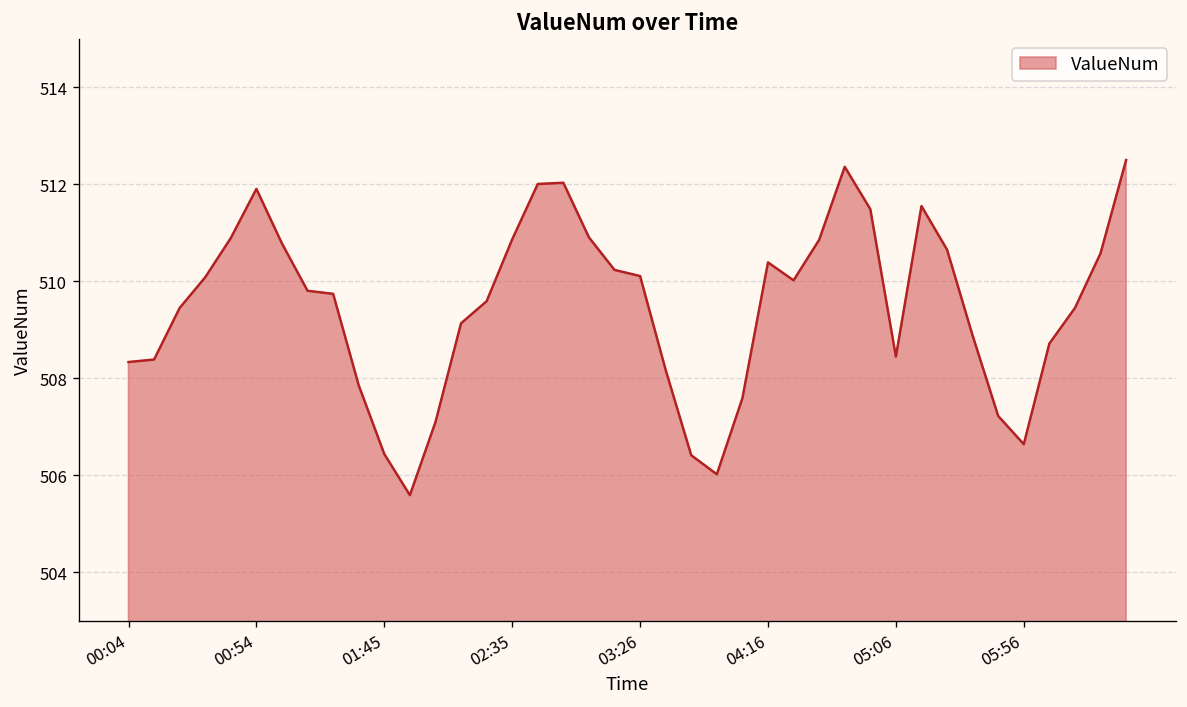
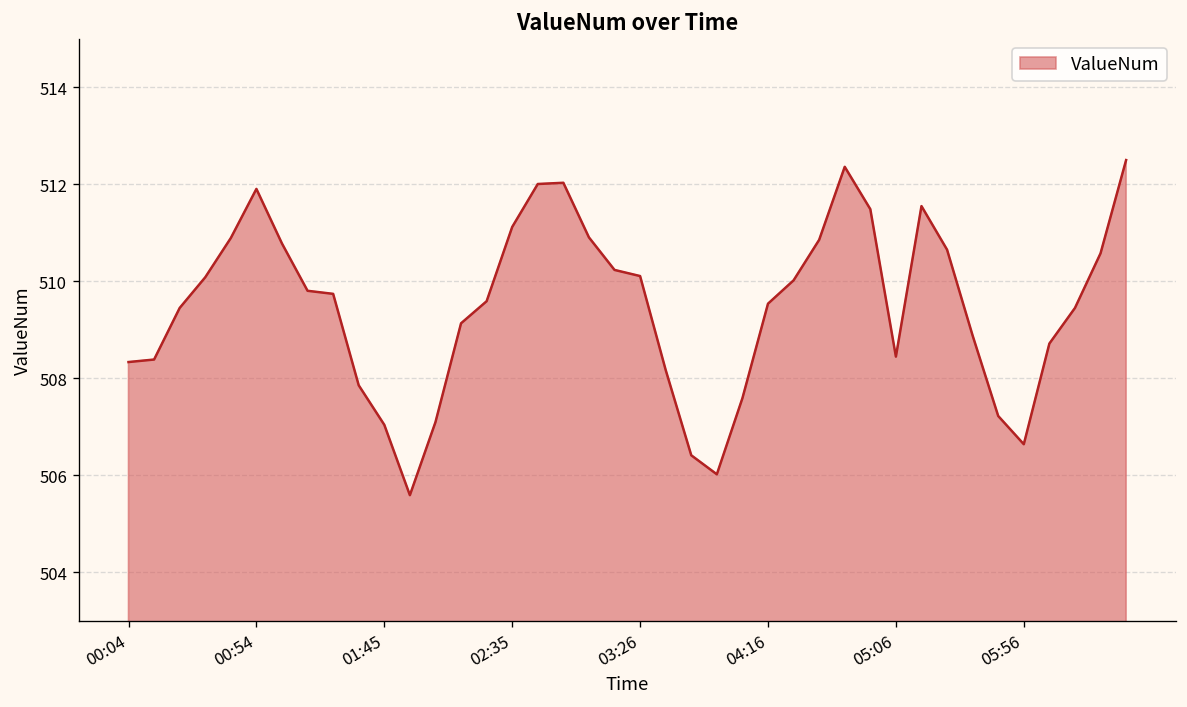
01:45: 506.4 -> 507.0
02:35: 510.9 -> 511.1
04:16: 510.4 -> 509.5
